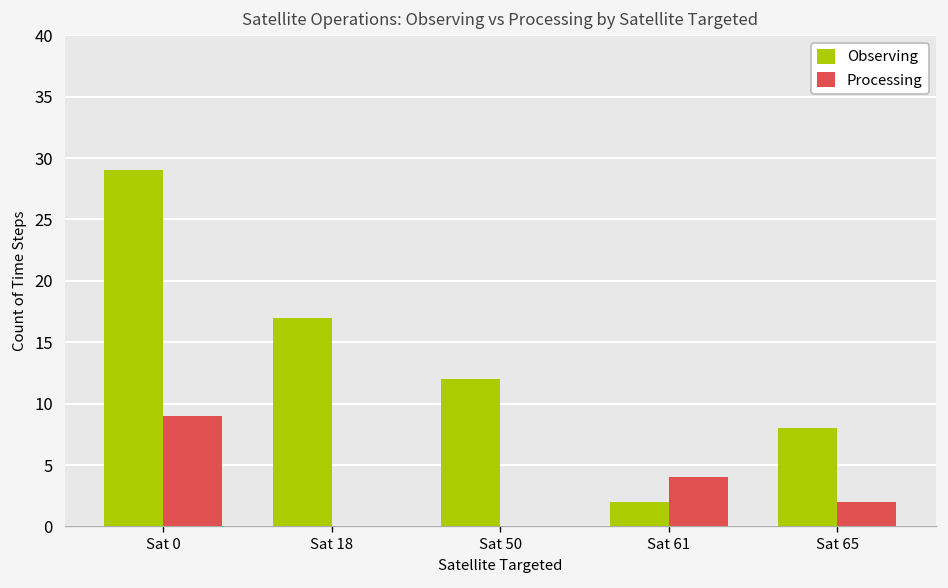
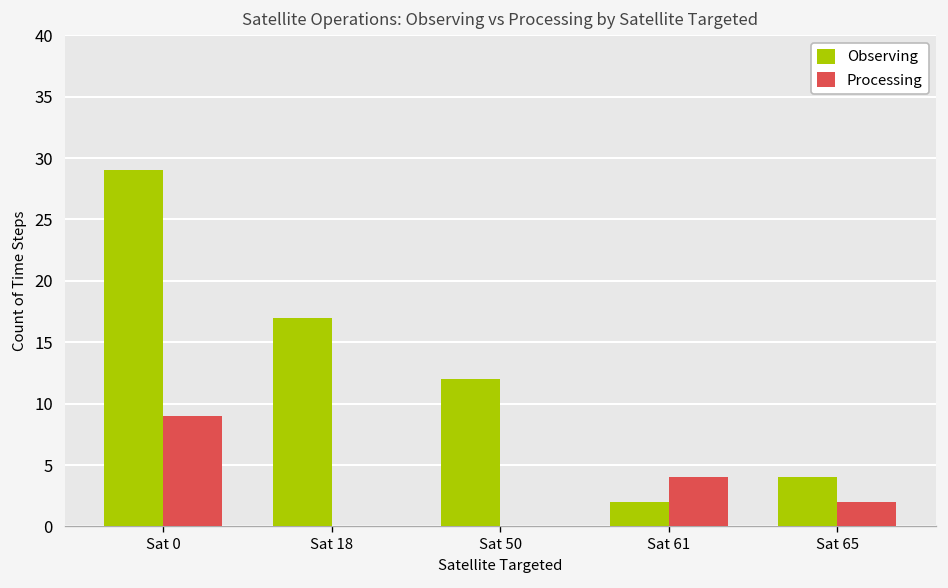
Observing, Sat 65: 8 -> 4
